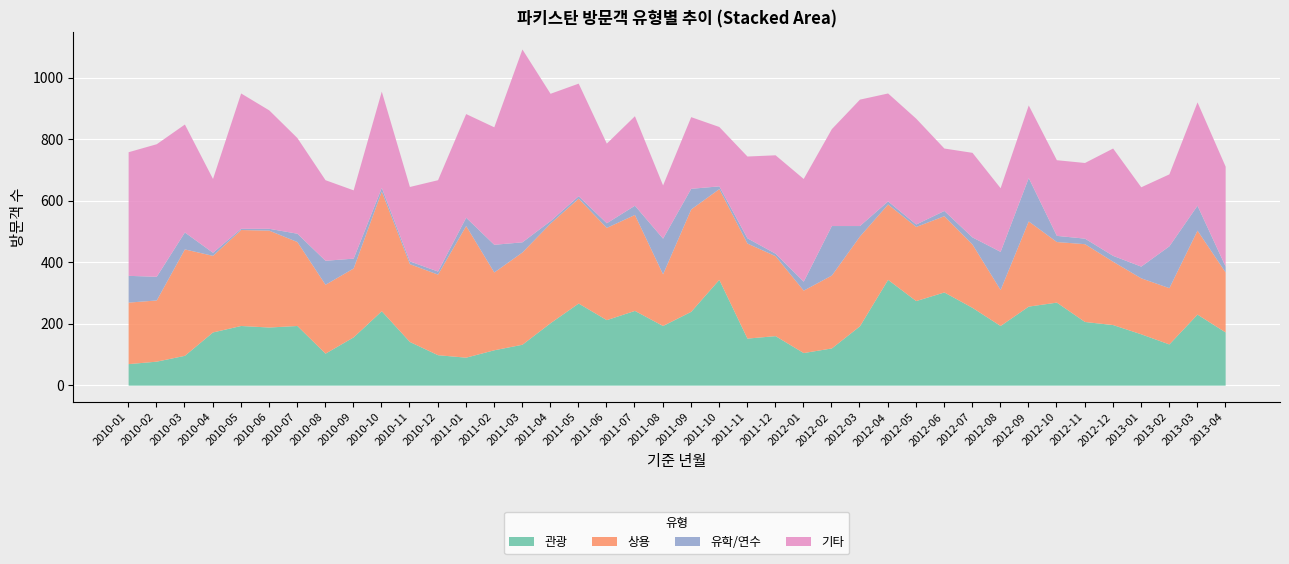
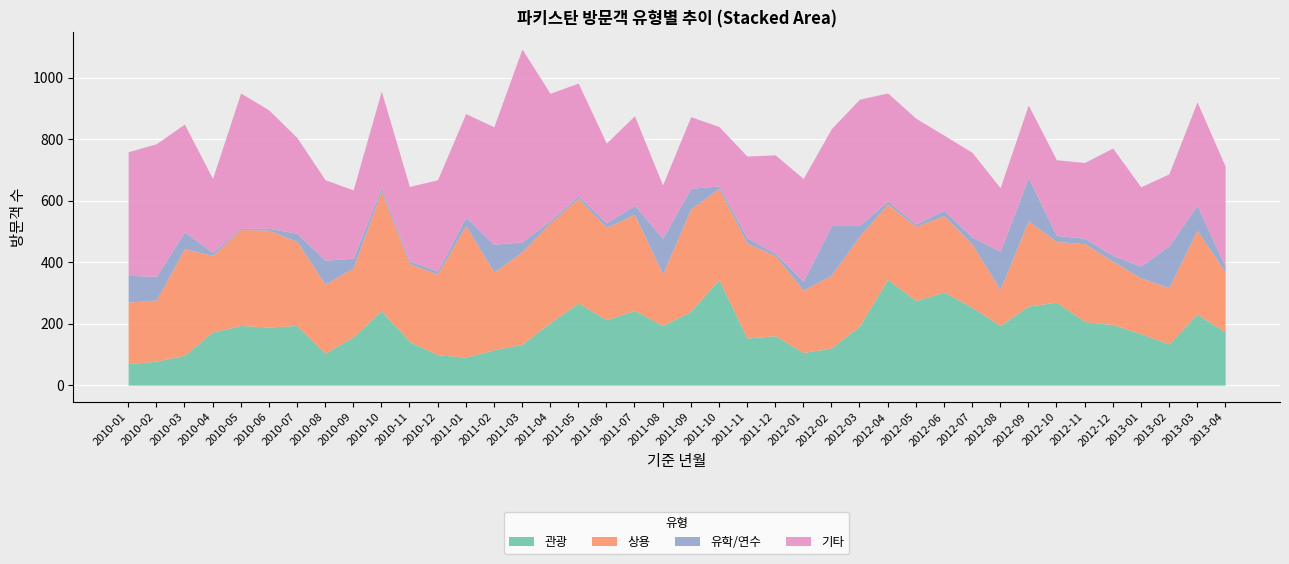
기타, 2012-06: 200 -> 250
